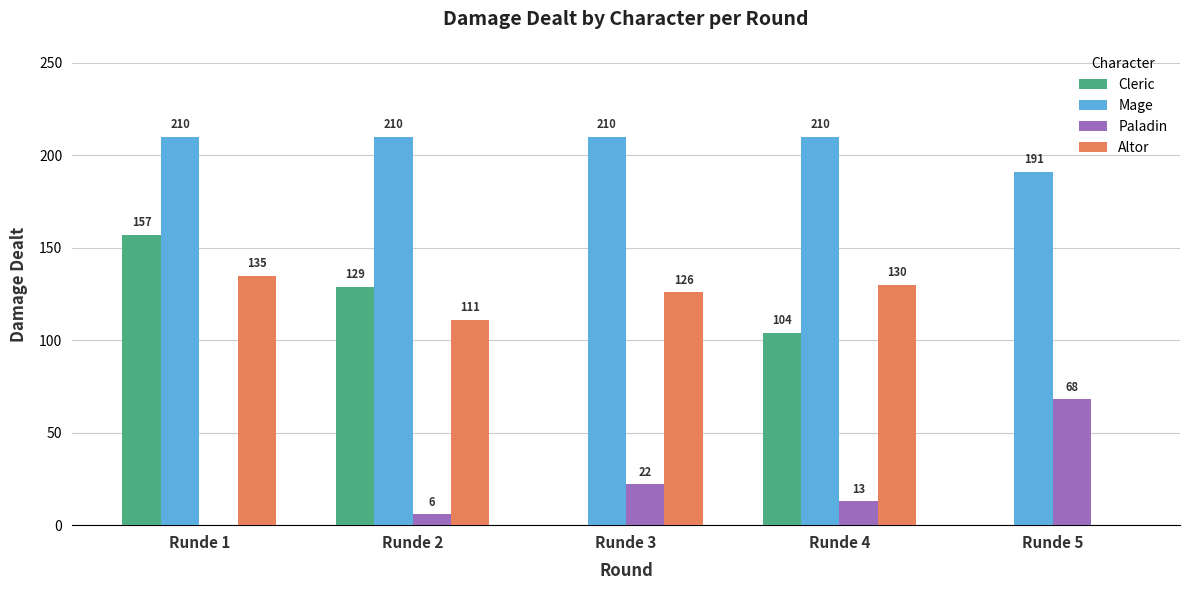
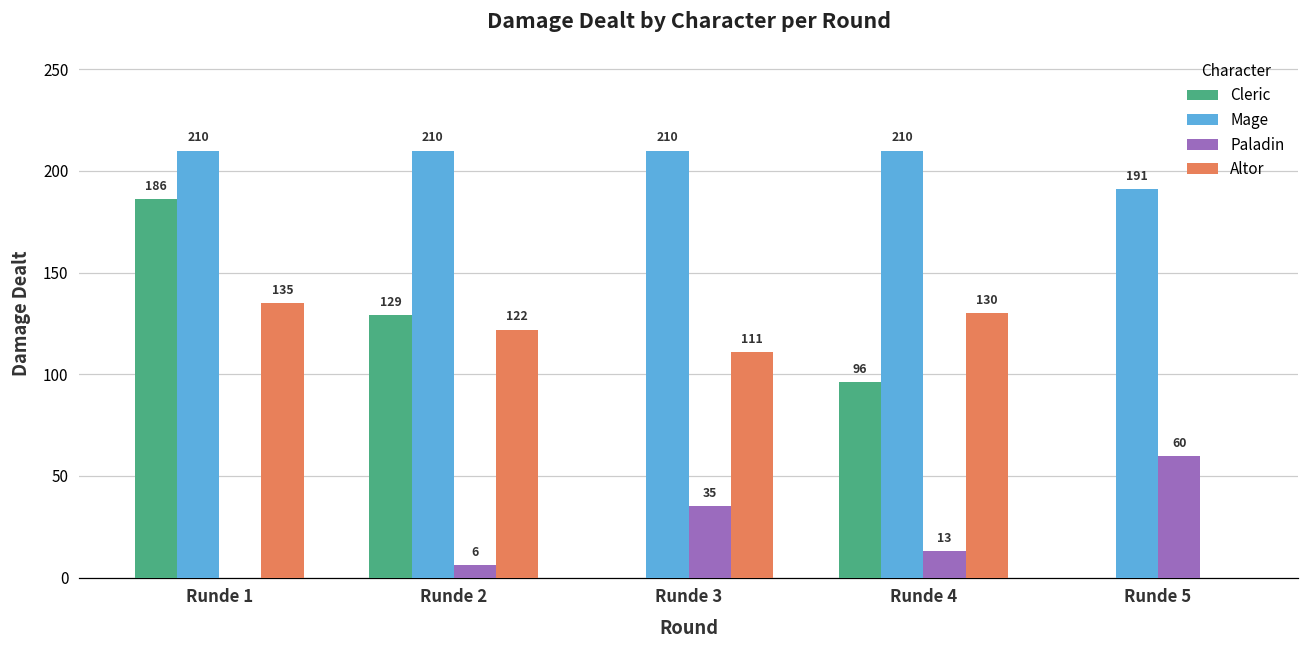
Cleric, Runde 1: 157 -> 186
Altor, Runde 2: 111 -> 122
Paladin, Runde 3: 22 -> 35
Altor, Runde 3: 126 -> 111
Cleric, Runde 4: 104 -> 96
Paladin, Runde 5: 68 -> 60
